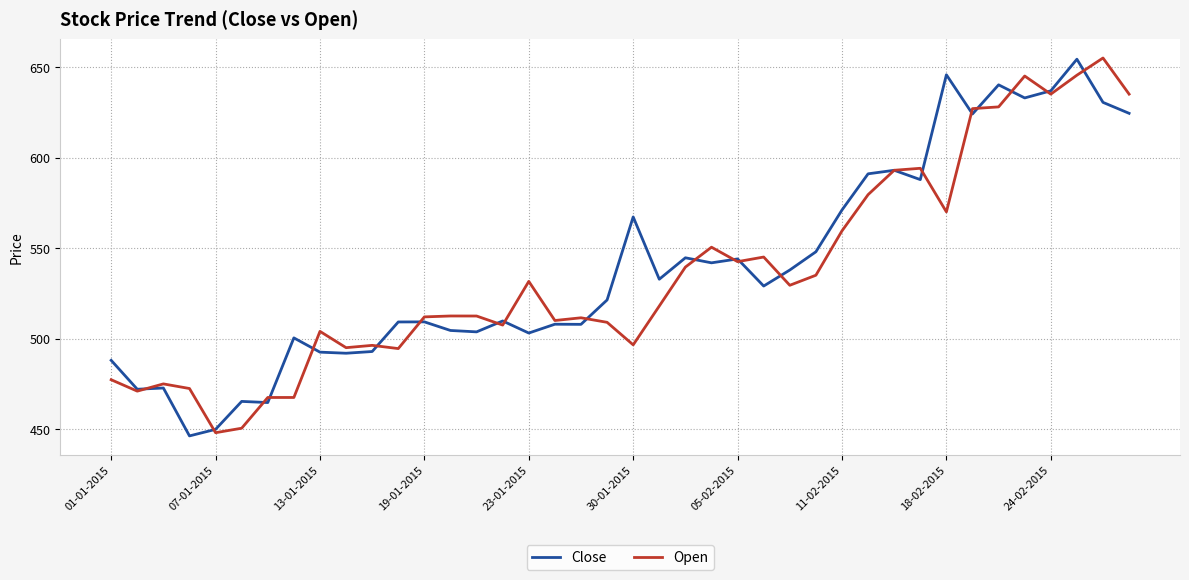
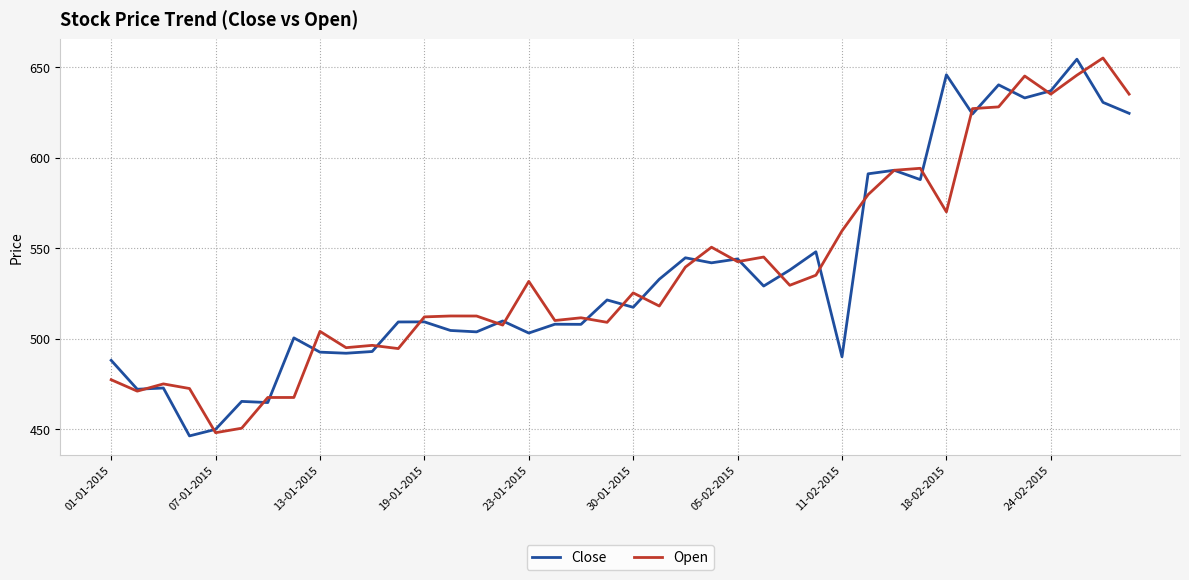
Close, 30-01-2015: 567 -> 517
Open, 30-01-2015: 497 -> 525
Close, 11-02-2015: 571 -> 490
